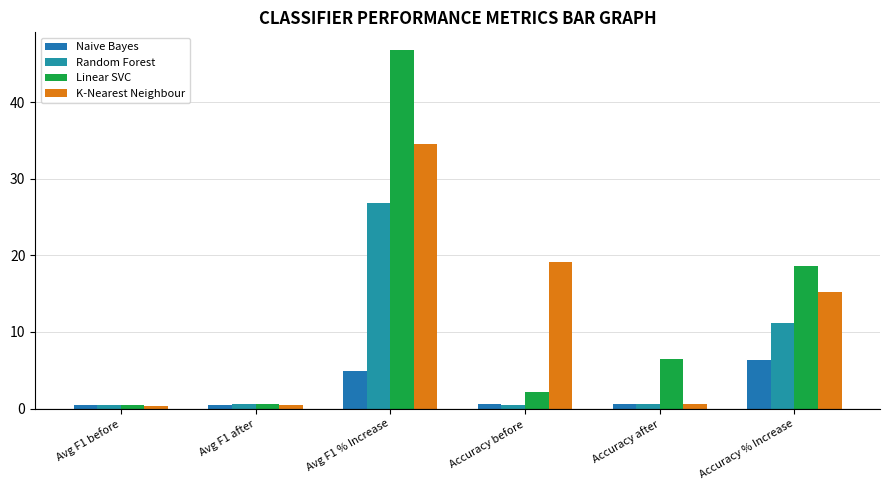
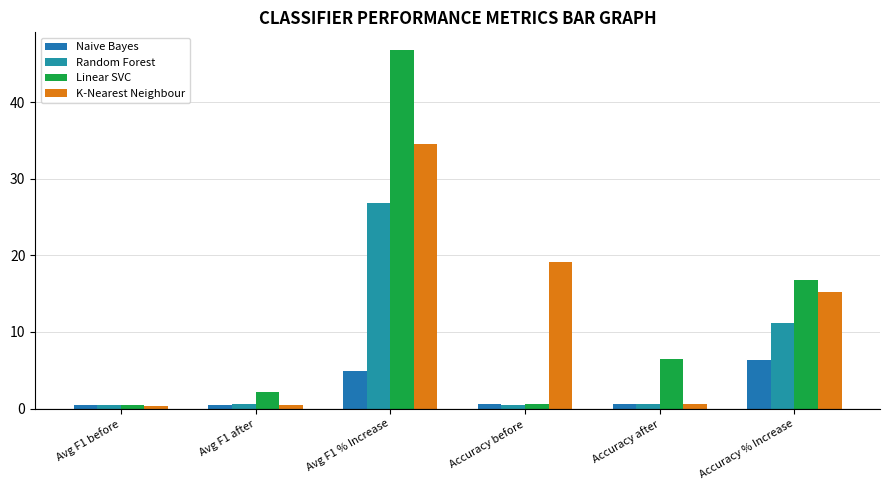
Linear SVC, Avg F1 after: 1 -> 2
Linear SVC, Accuracy before: 2 -> 1
Linear SVC, Accuracy % Increase: 19 -> 17
